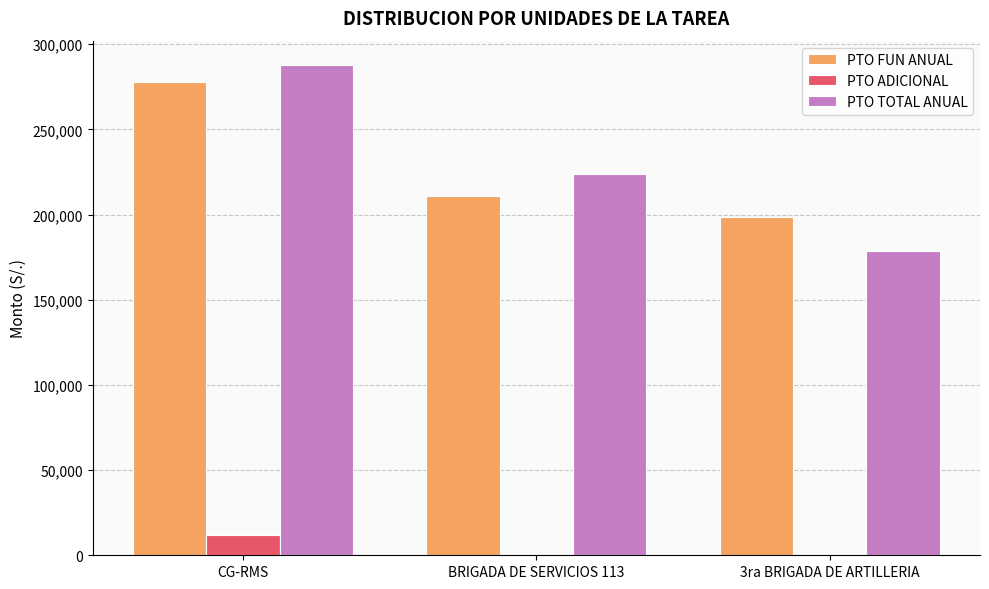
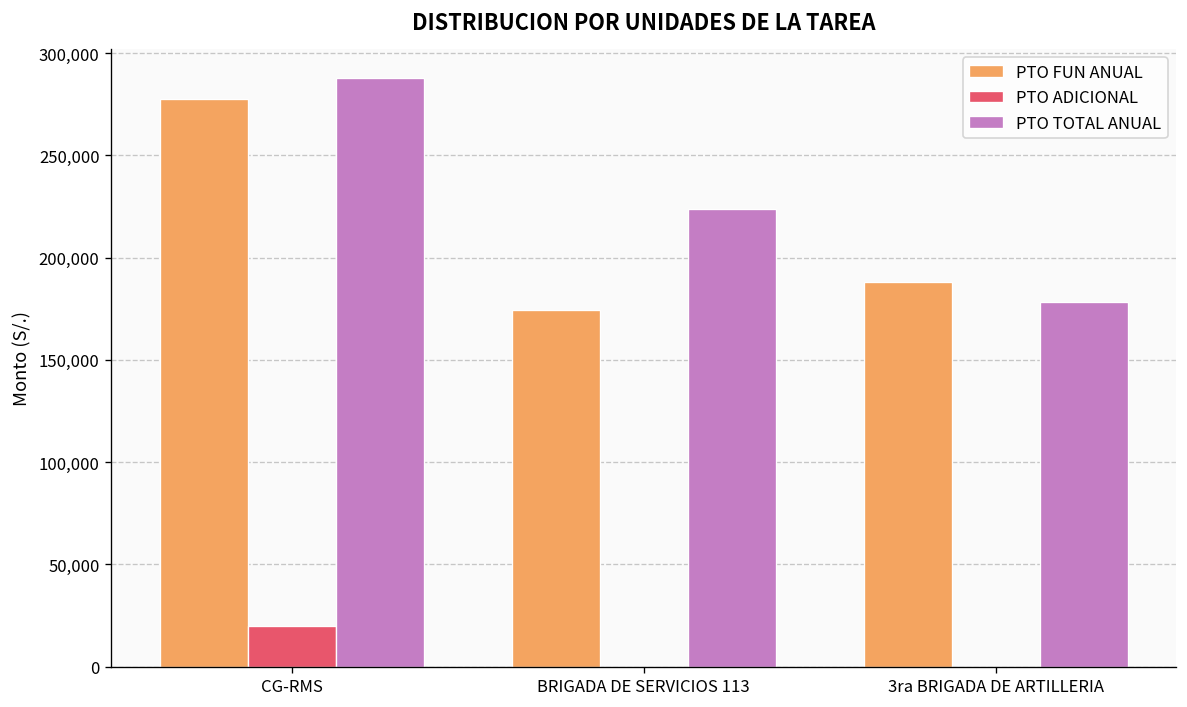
PTO ADICIONAL, CG-RMS: 12,000 -> 20,000
PTO FUN ANUAL, BRIGADA DE SERVICIOS 113: 211,000 -> 174,000
PTO FUN ANUAL, 3ra BRIGADA DE ARTILLERIA: 198,000 -> 188,000
